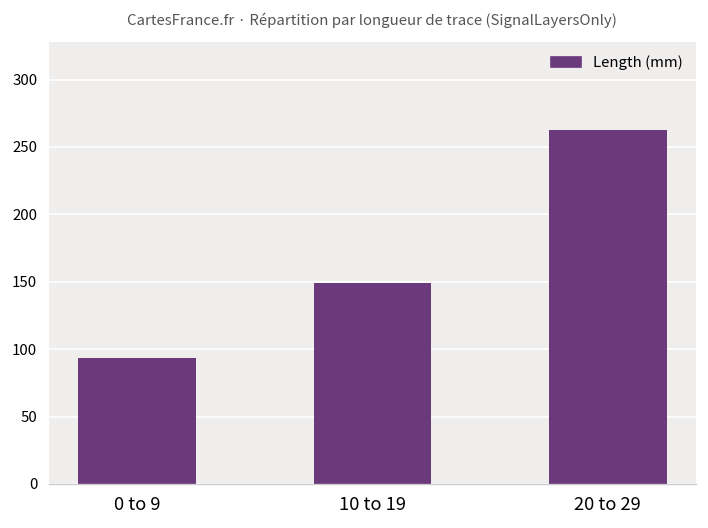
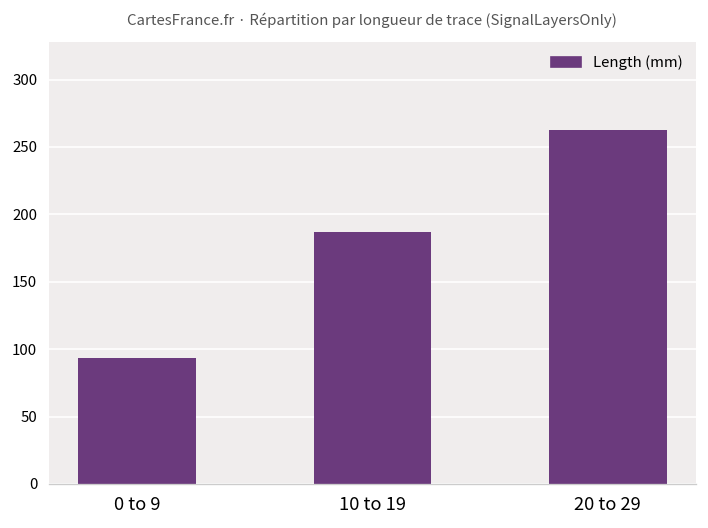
10 to 19: 149 -> 187
